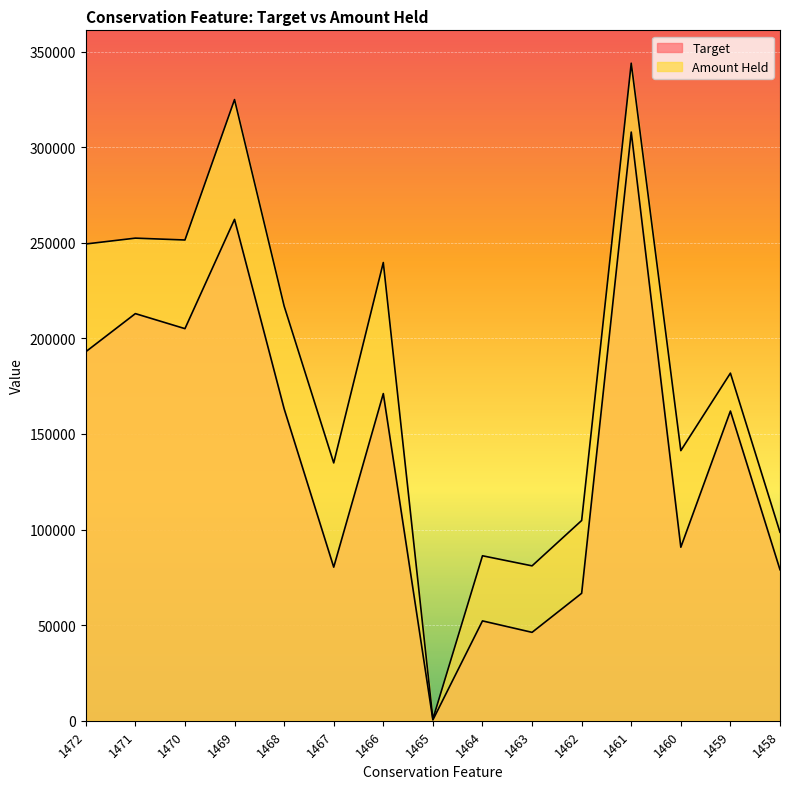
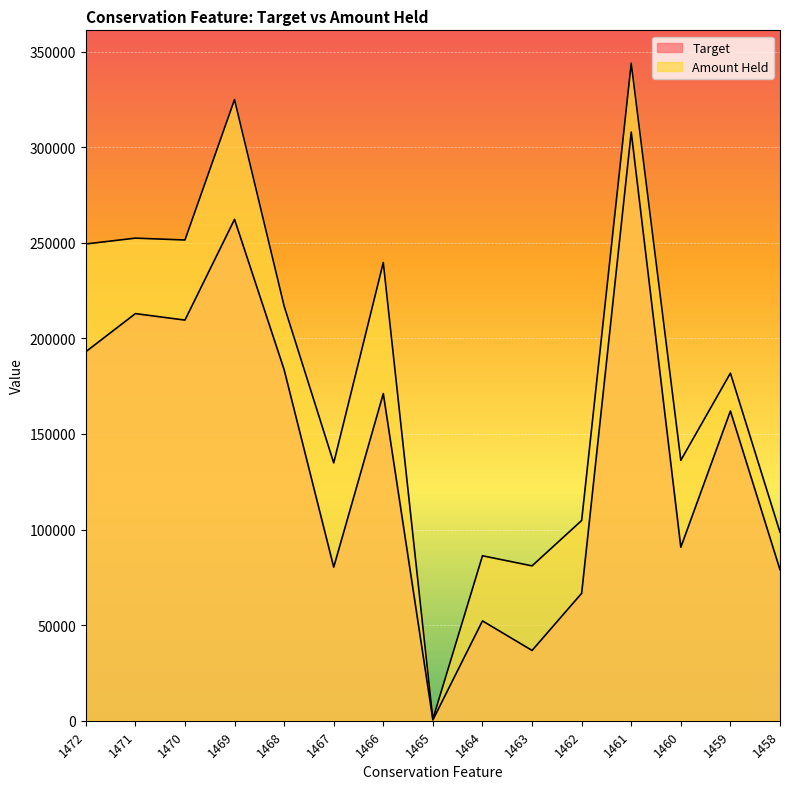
Target, 1470: 205000 -> 210000
Target, 1468: 163000 -> 184000
Target, 1463: 46000 -> 37000
Amount Held, 1460: 141000 -> 136000
